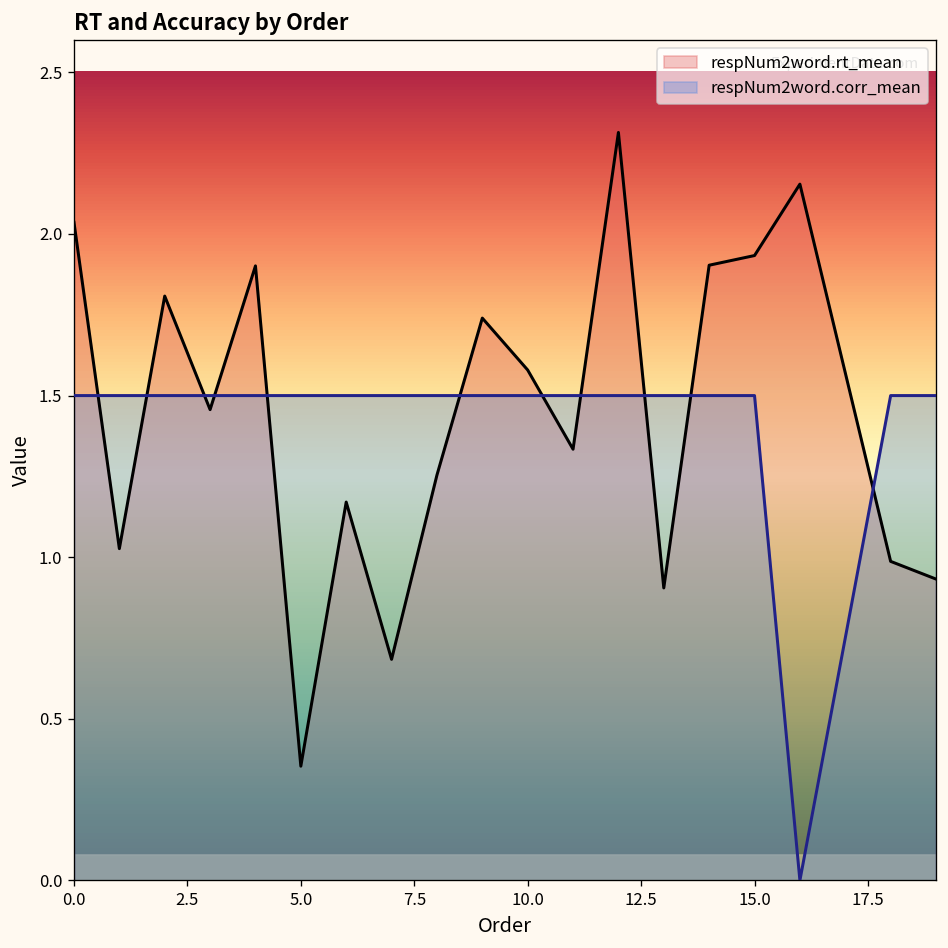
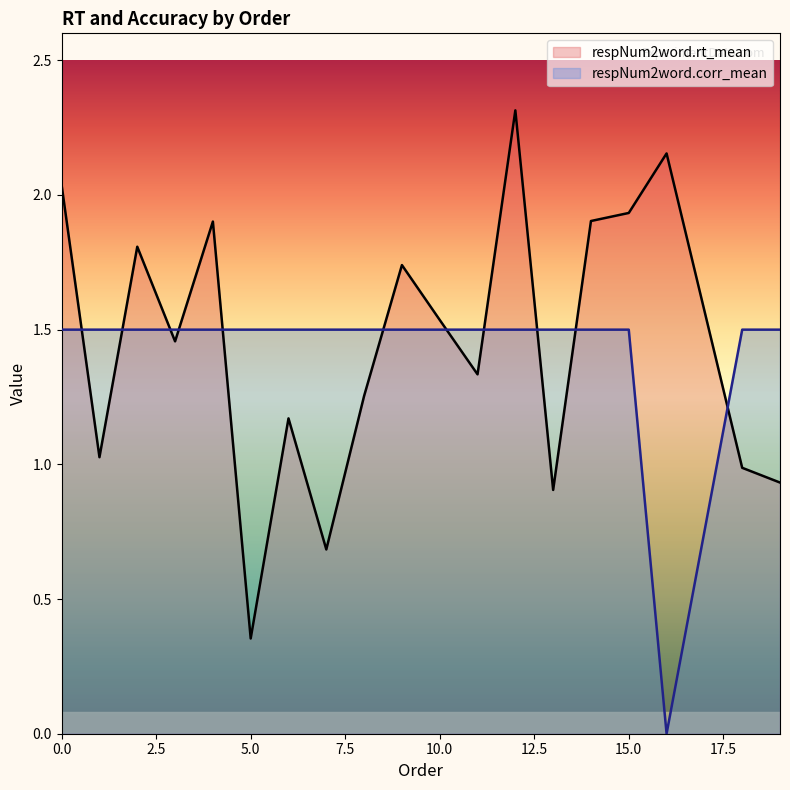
respNum2word.rt_mean, 10.0: 1.58 -> 1.54
